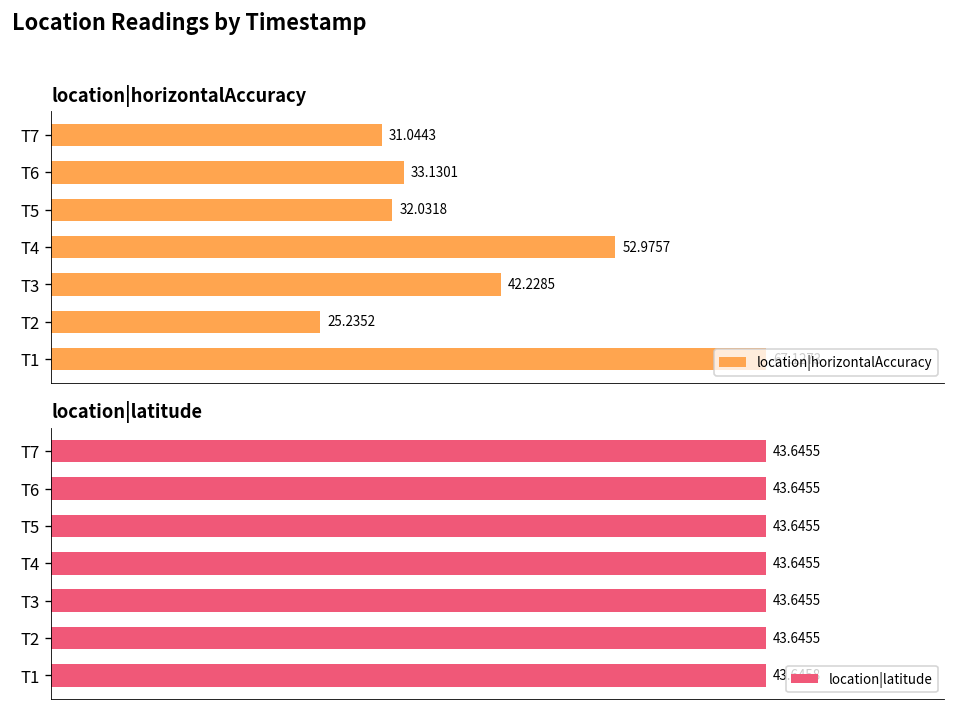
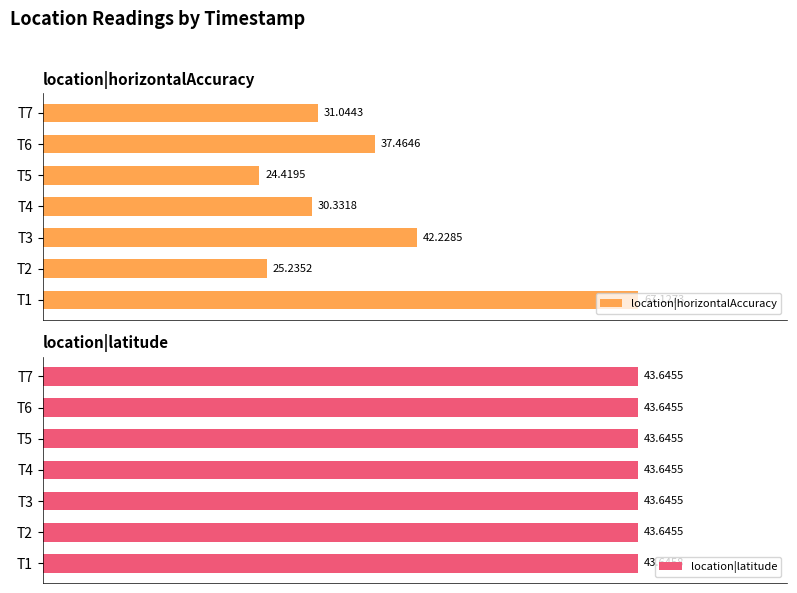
location|horizontalAccuracy, T6: 33.1301 -> 37.4646
location|horizontalAccuracy, T5: 32.0318 -> 24.4195
location|horizontalAccuracy, T4: 52.9757 -> 30.3318
